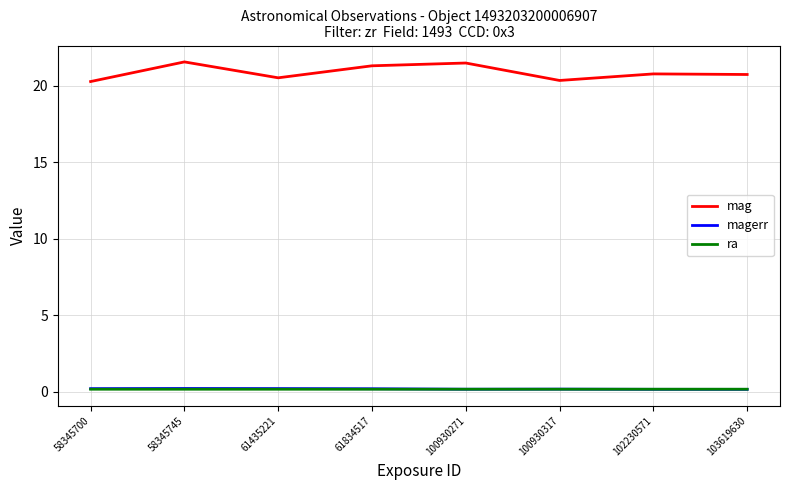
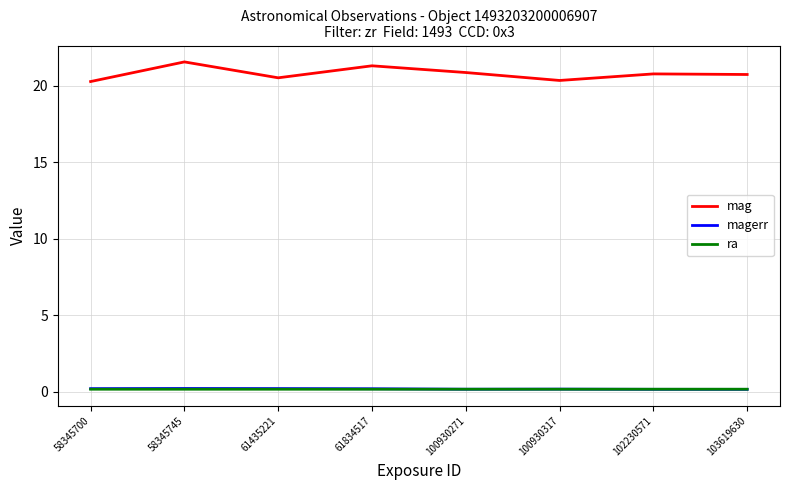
mag, 100930271: 21.5 -> 20.9
